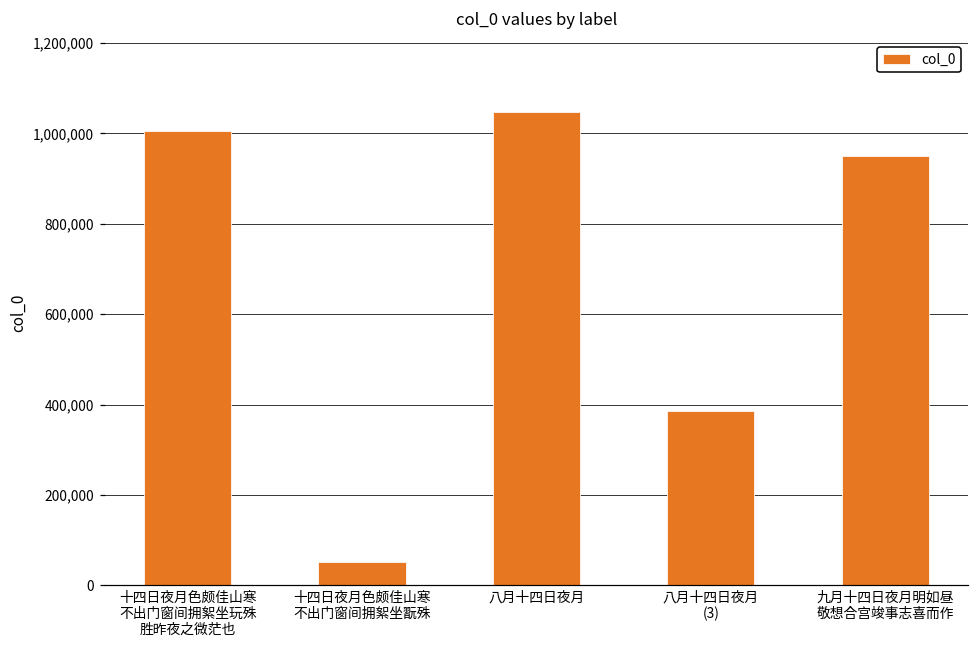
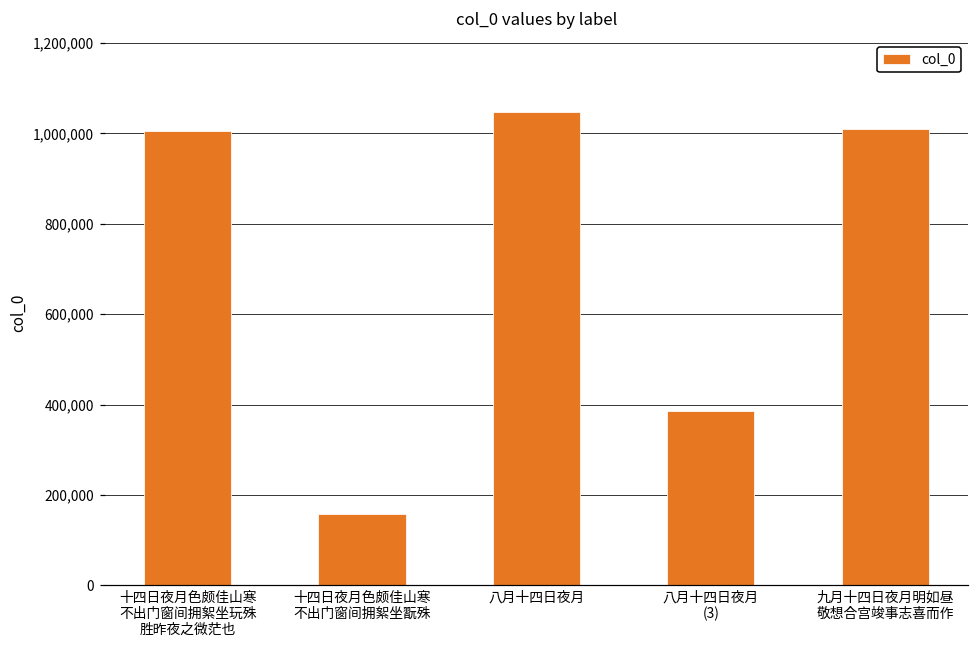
十四日夜月色颇佳山寒 不出门窗间拥絮坐翫殊: 50,000 -> 160,000
九月十四日夜月明如昼 敬想合宫竣事志喜而作: 950,000 -> 1,010,000
